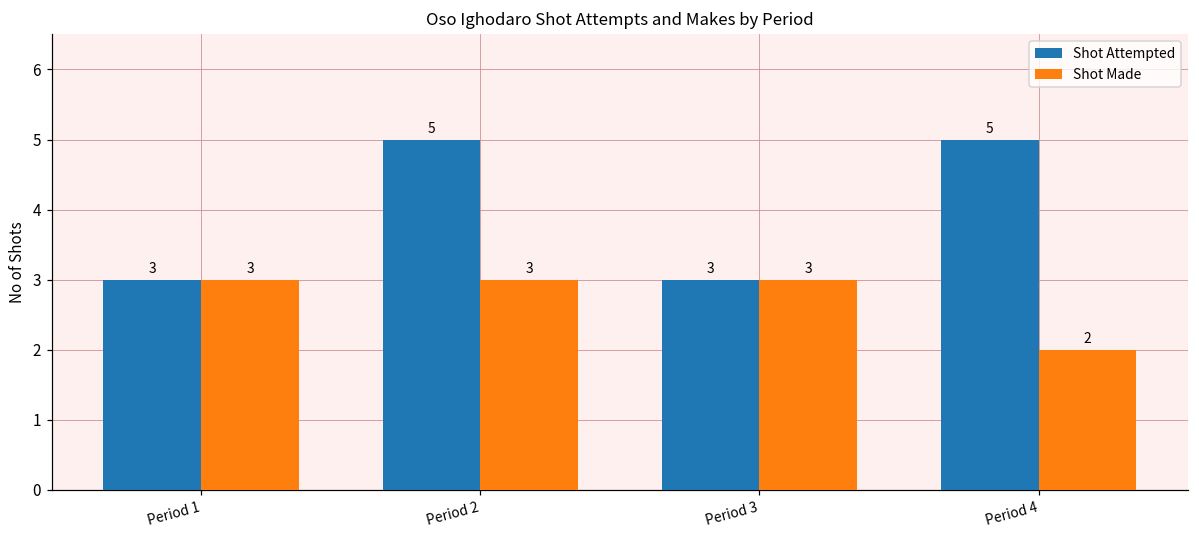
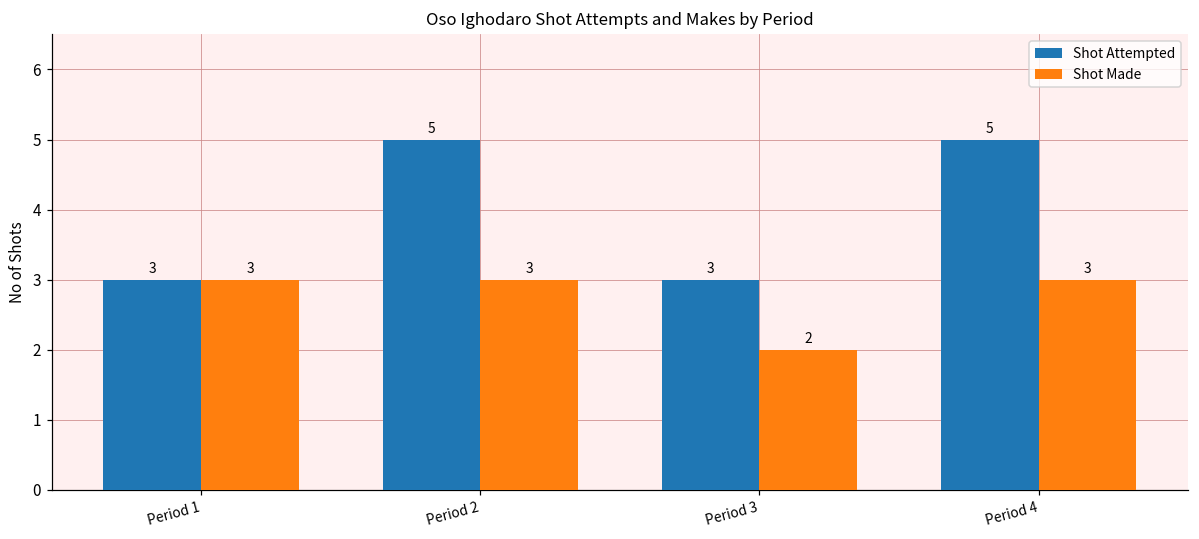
Shot Made, Period 3: 3 -> 2
Shot Made, Period 4: 2 -> 3
